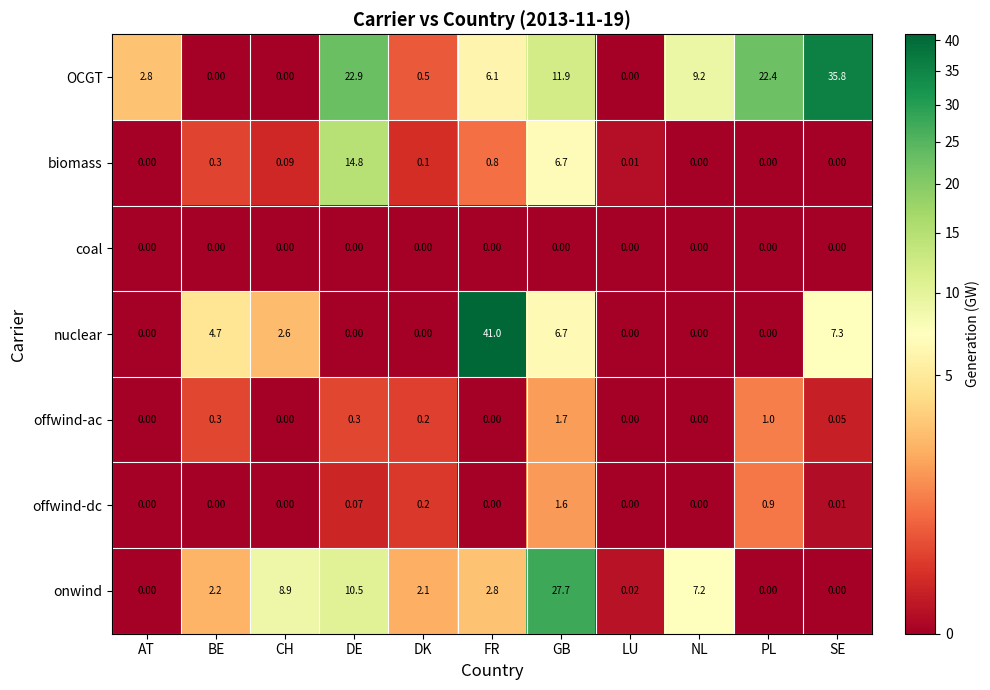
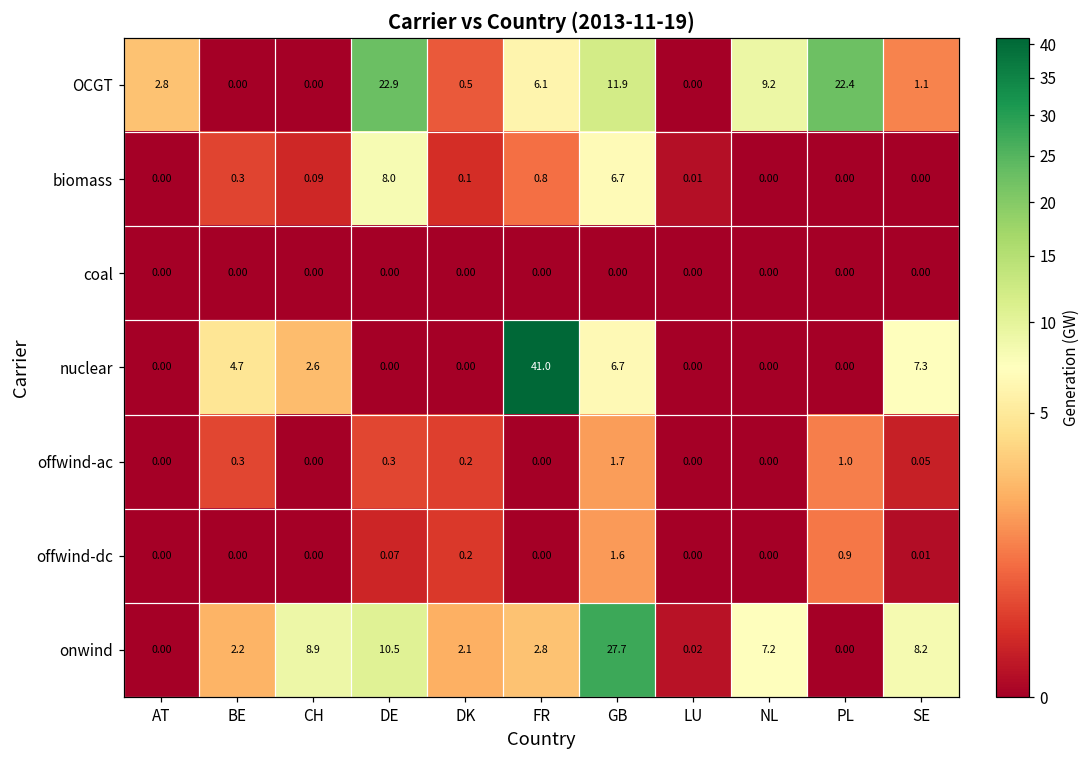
OCGT, SE: 35.8 -> 1.1
biomass, DE: 14.8 -> 8.0
onwind, SE: 0.00 -> 8.2
